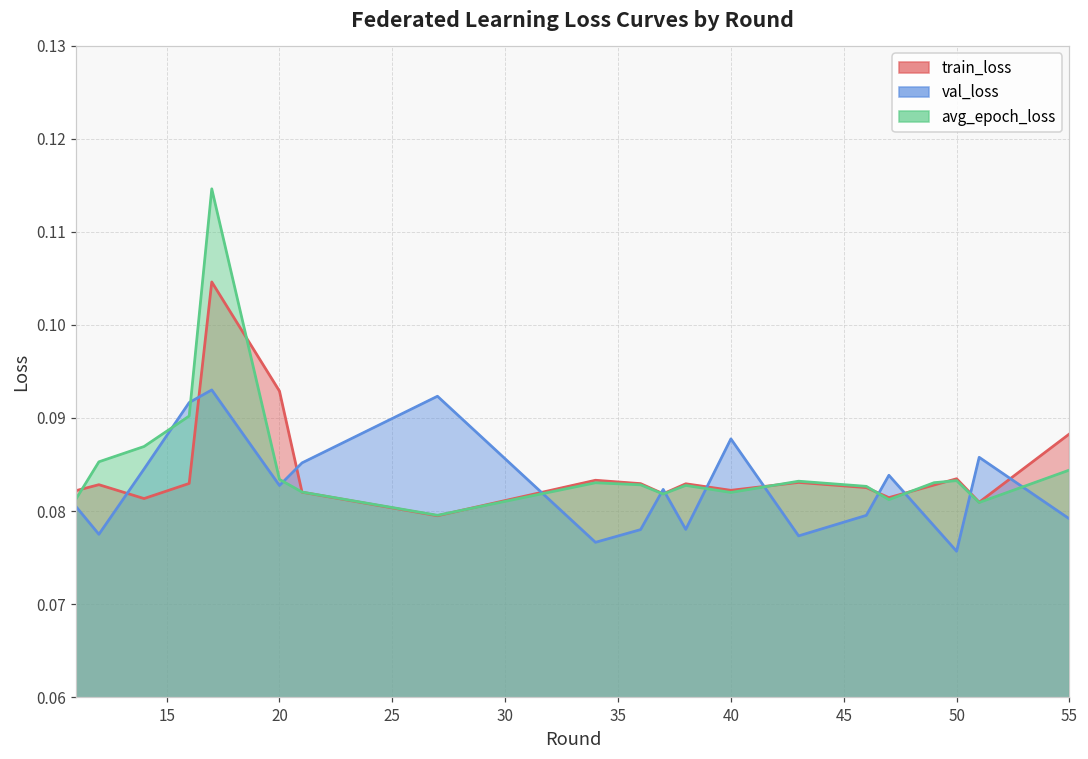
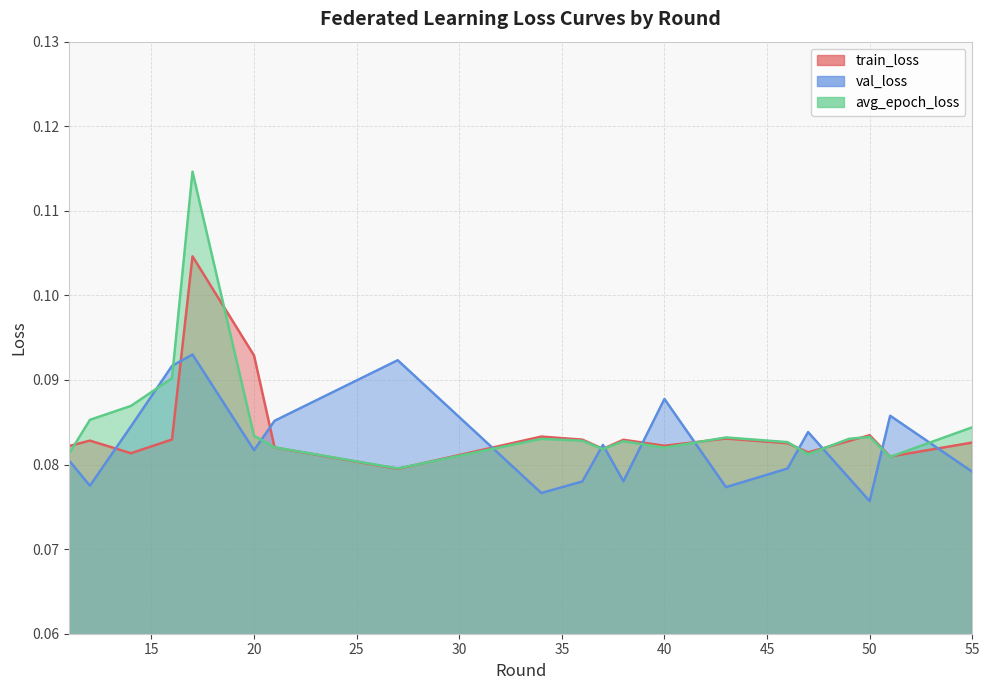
val_loss, 20: 0.083 -> 0.082
train_loss, 55: 0.088 -> 0.083
